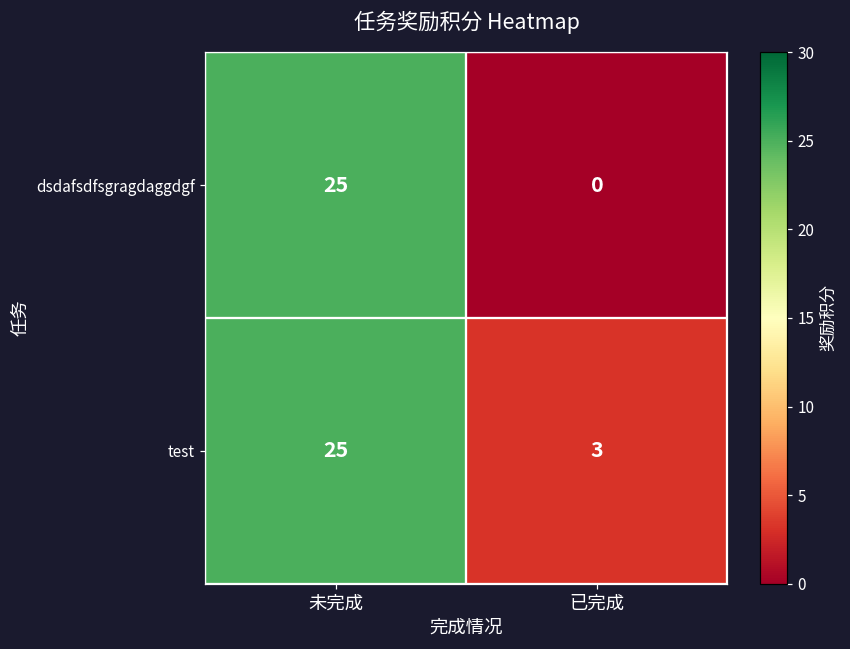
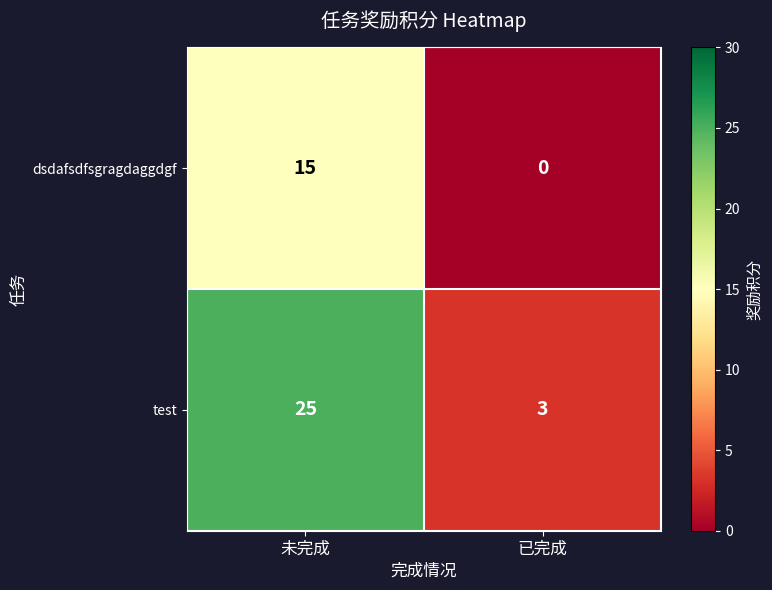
dsdafsdfsgragdaggdgf, 未完成: 25 -> 15
